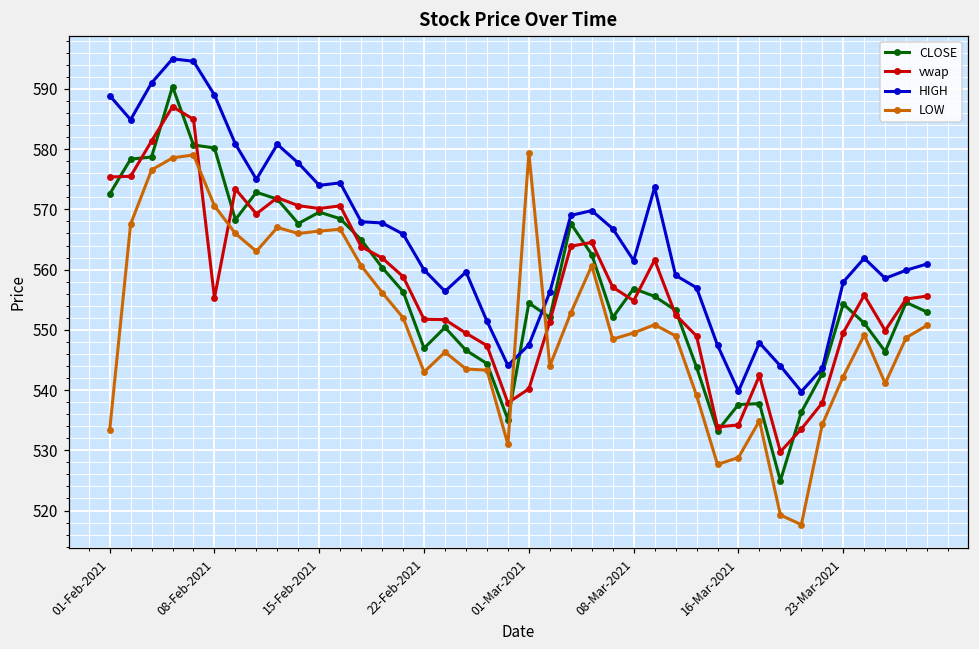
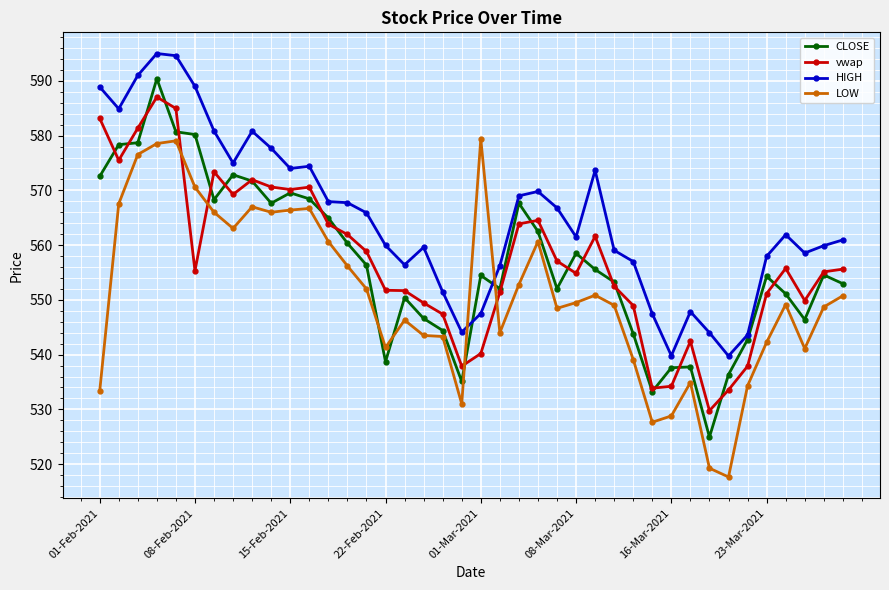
vwap, 01-Feb-2021: 575 -> 583
CLOSE, 22-Feb-2021: 547 -> 539
LOW, 22-Feb-2021: 543 -> 541
CLOSE, 08-Mar-2021: 557 -> 559
vwap, 23-Mar-2021: 550 -> 551
